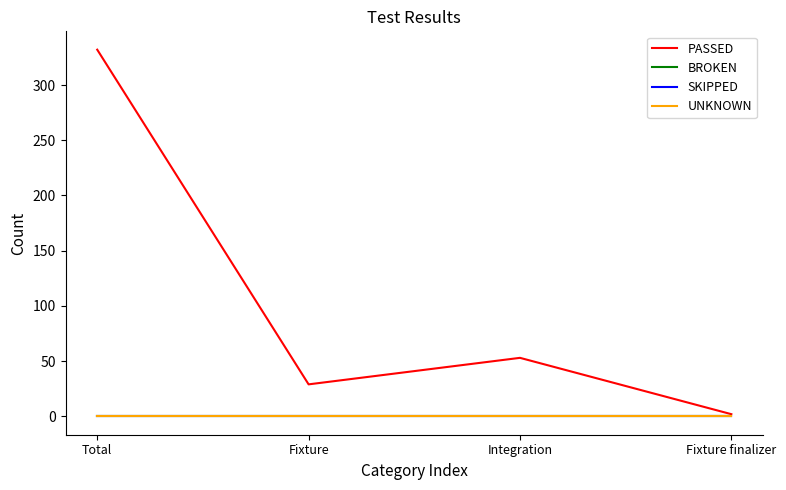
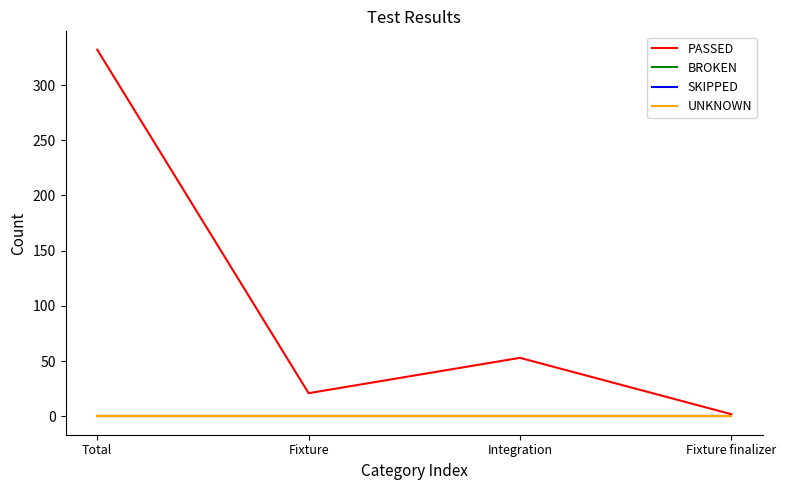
PASSED, Fixture: 29 -> 21
